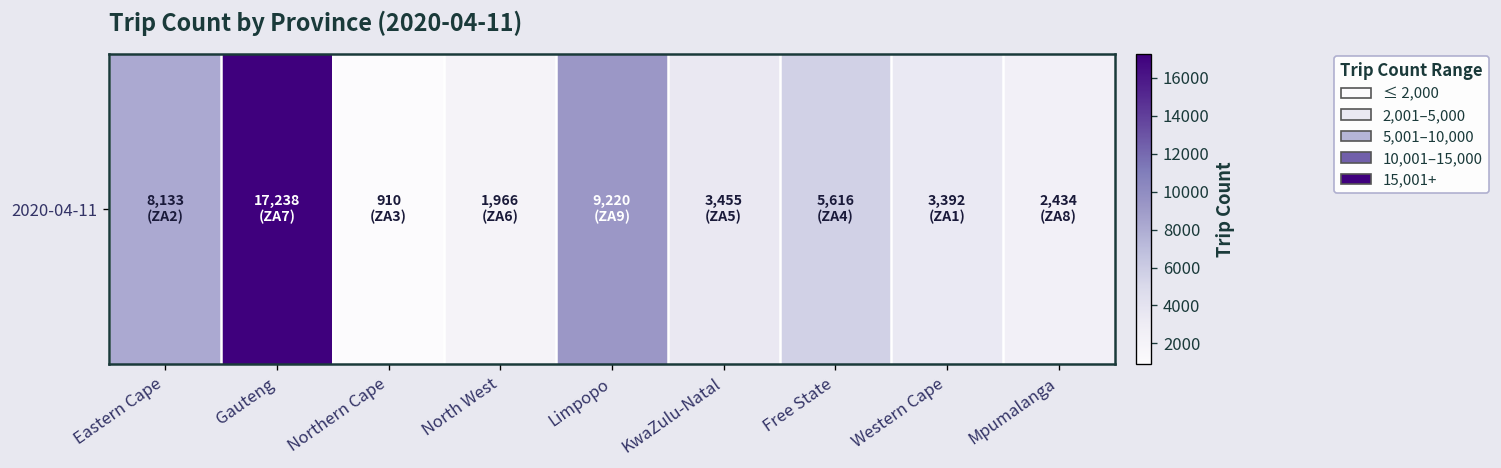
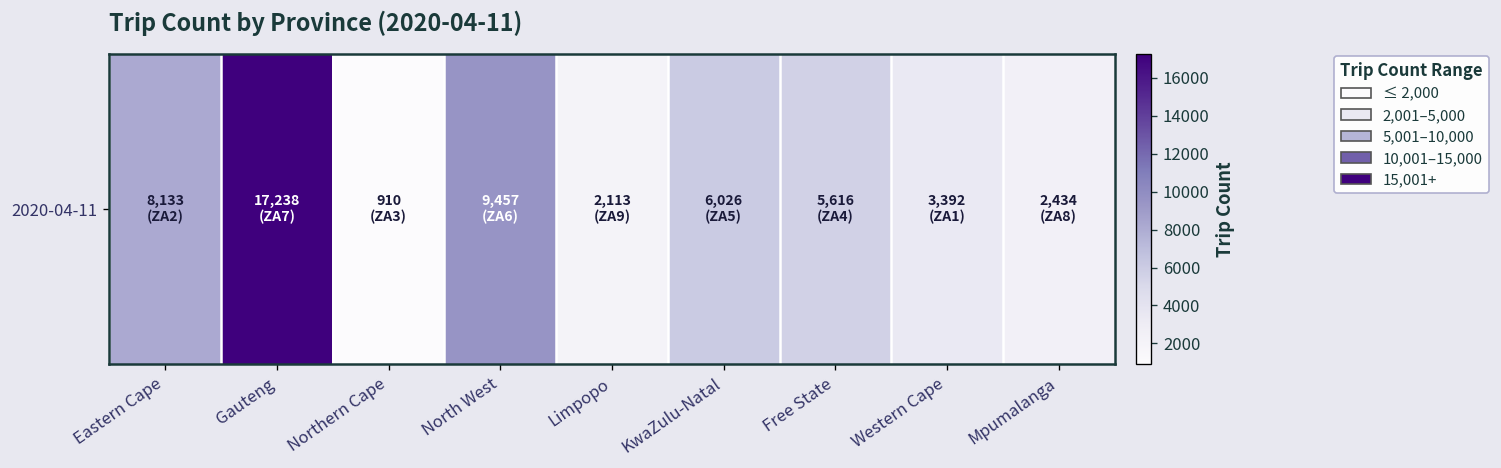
2020-04-11, North West: 1,966 -> 9,457
2020-04-11, Limpopo: 9,220 -> 2,113
2020-04-11, KwaZulu-Natal: 3,455 -> 6,026
